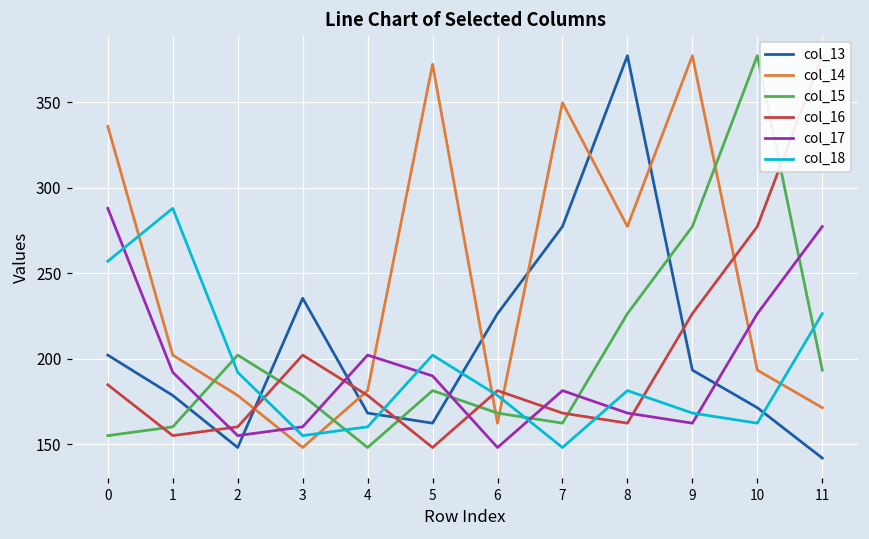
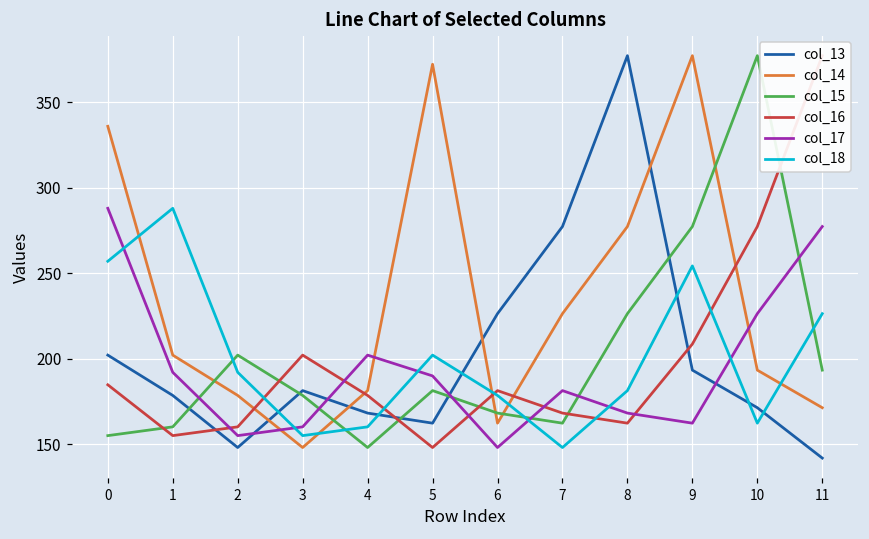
col_13, 3: 235 -> 181
col_14, 7: 350 -> 226
col_16, 9: 226 -> 209
col_18, 9: 168 -> 254
